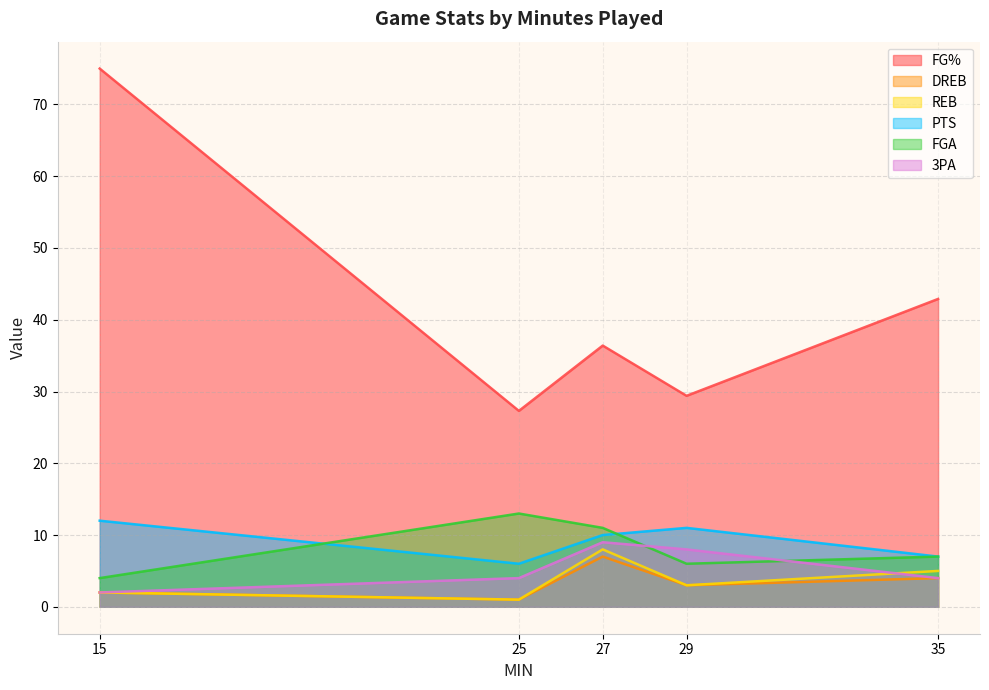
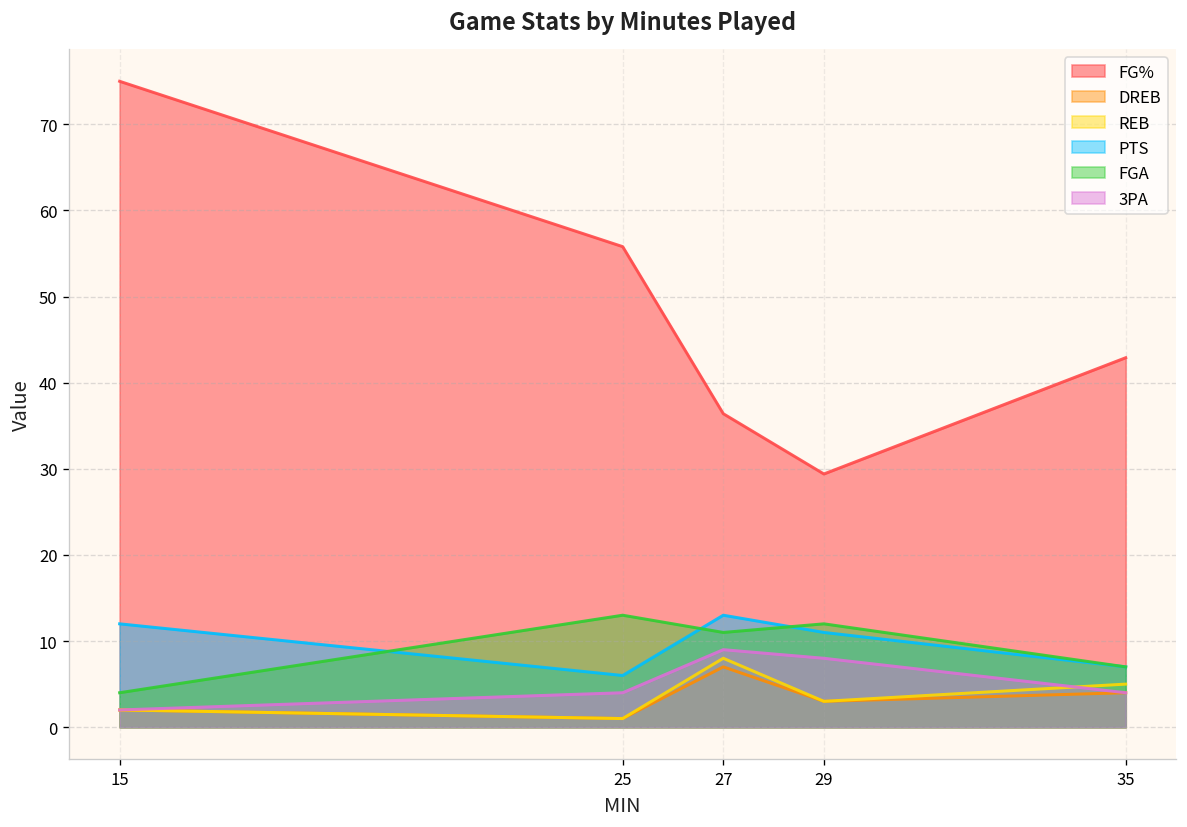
FG%, 25: 27 -> 56
PTS, 27: 10 -> 13
FGA, 29: 6 -> 12
